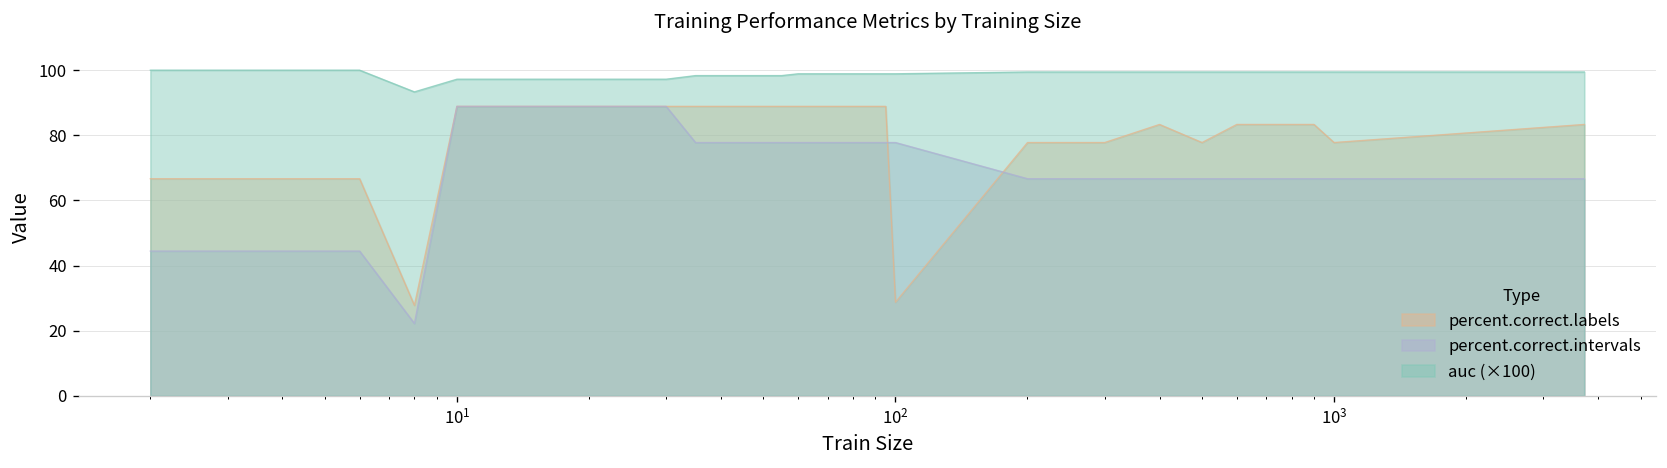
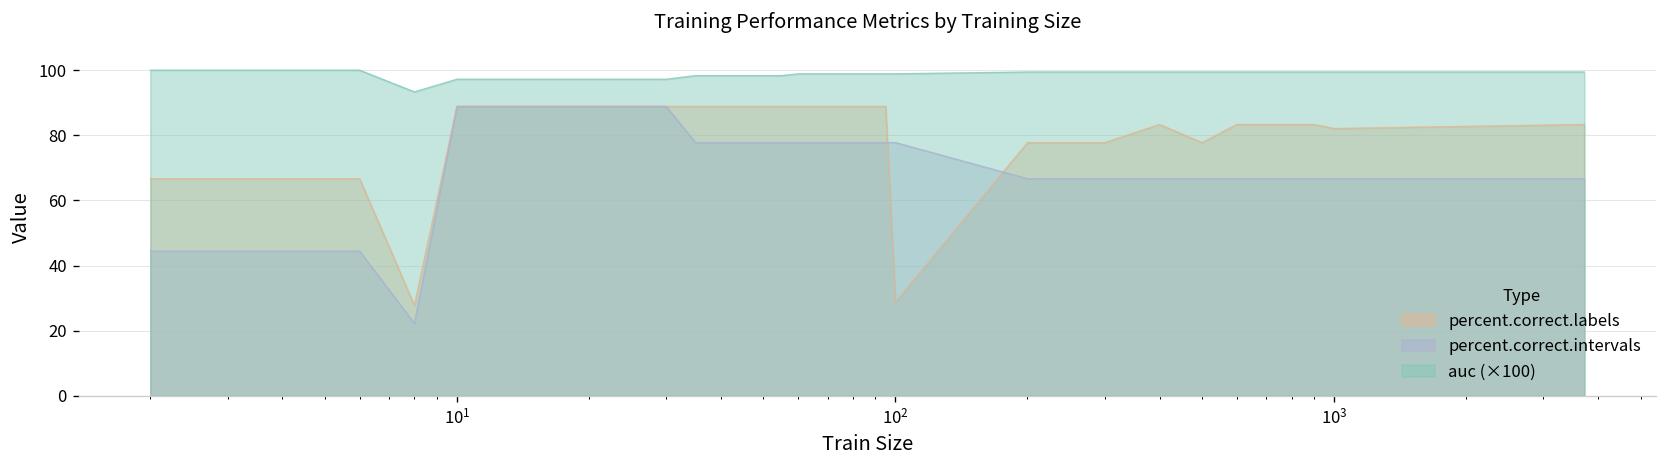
percent.correct.labels, 10^3: 78 -> 82
